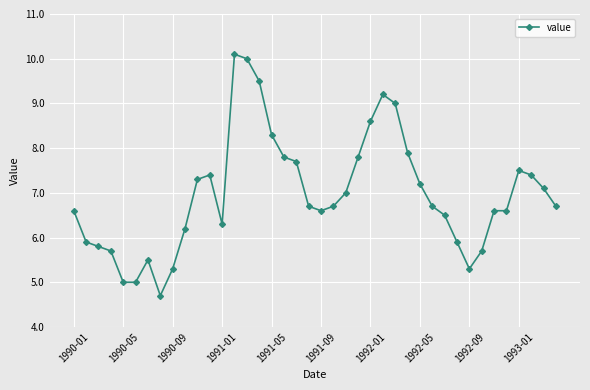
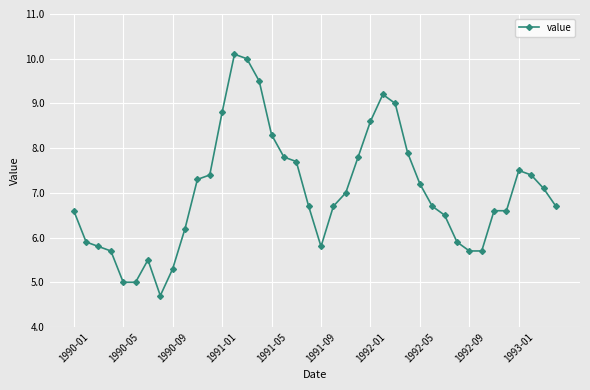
1991-01: 6.3 -> 8.8
1991-09: 6.6 -> 5.8
1992-09: 5.3 -> 5.7
